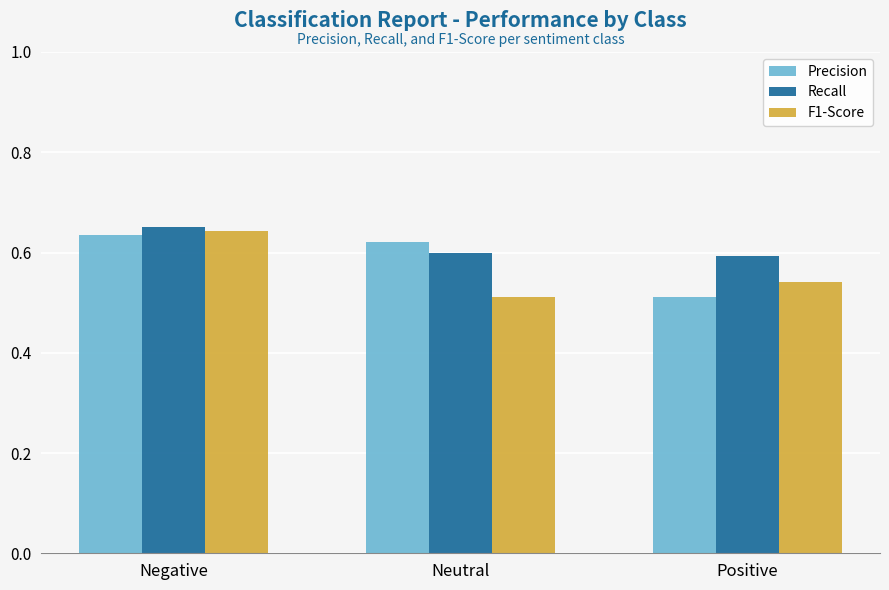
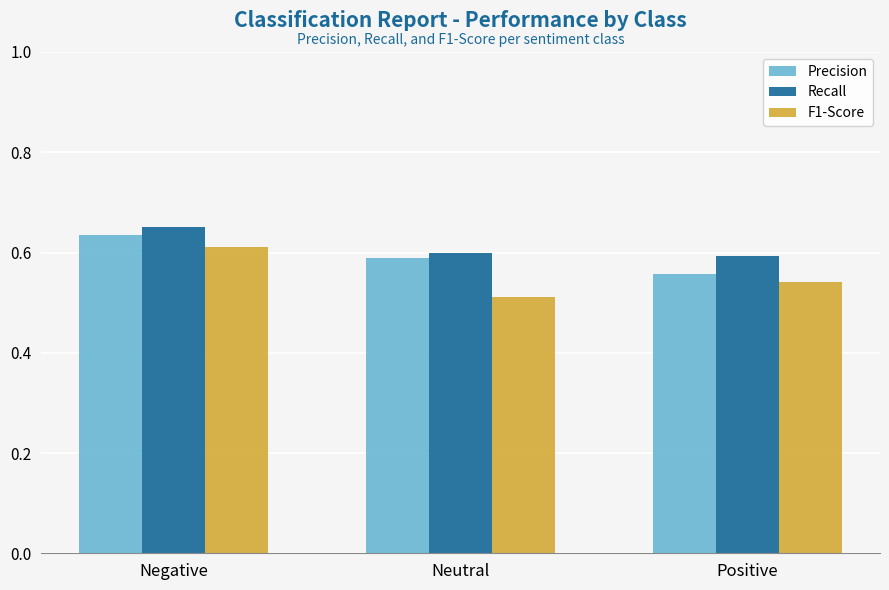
F1-Score, Negative: 0.64 -> 0.61
Precision, Neutral: 0.62 -> 0.59
Precision, Positive: 0.51 -> 0.56
